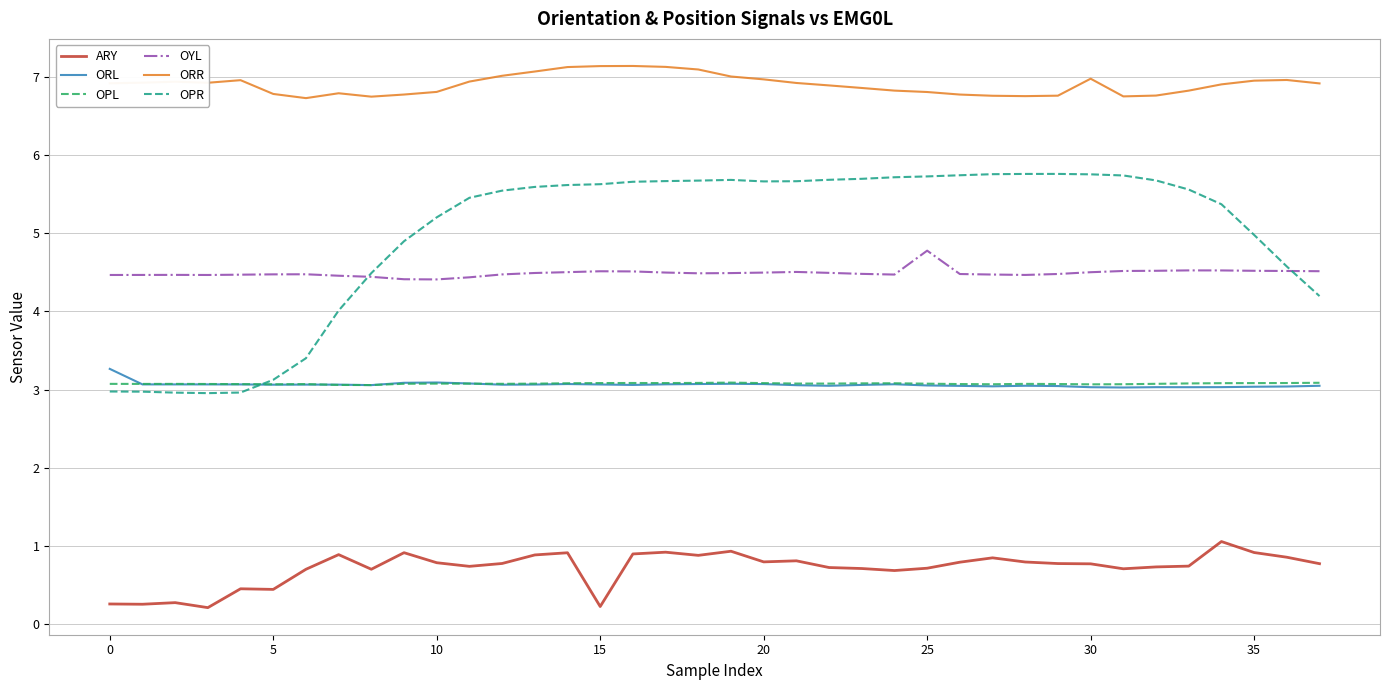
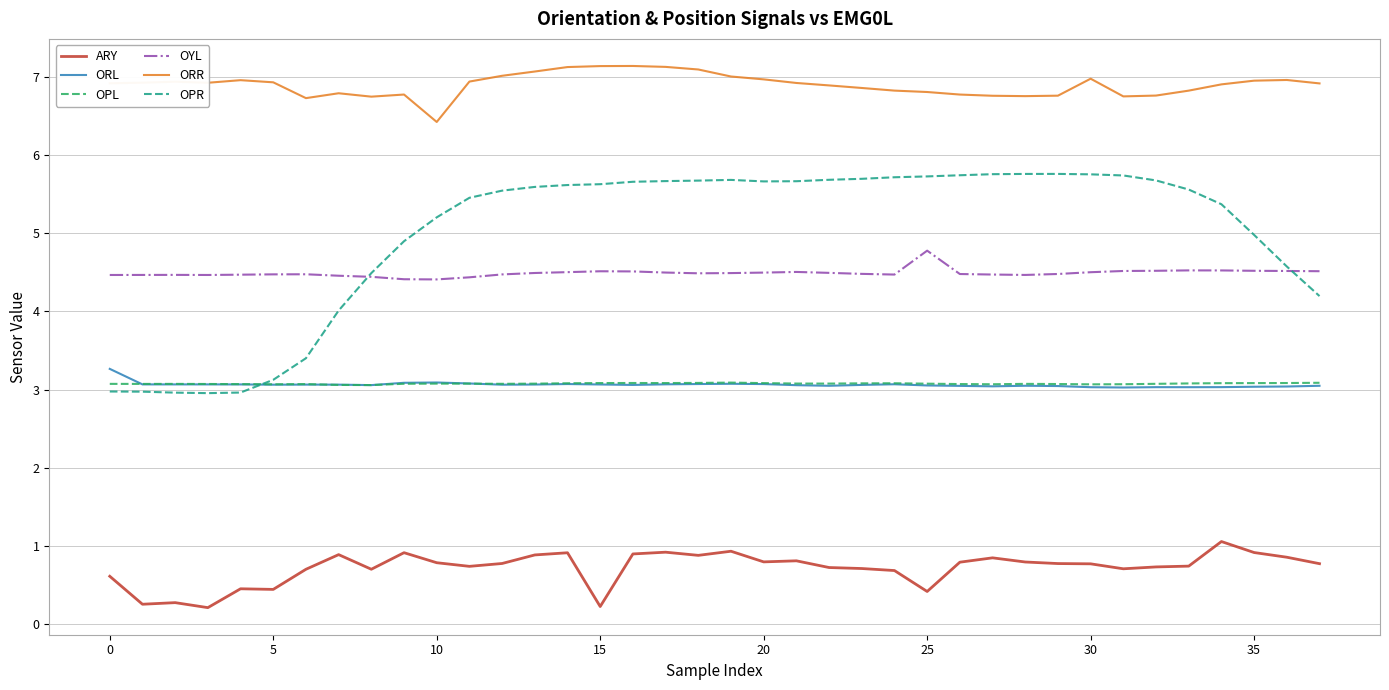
ARY, 0: 0.3 -> 0.6
ORR, 5: 6.8 -> 6.9
ORR, 10: 6.8 -> 6.4
ARY, 25: 0.7 -> 0.4
